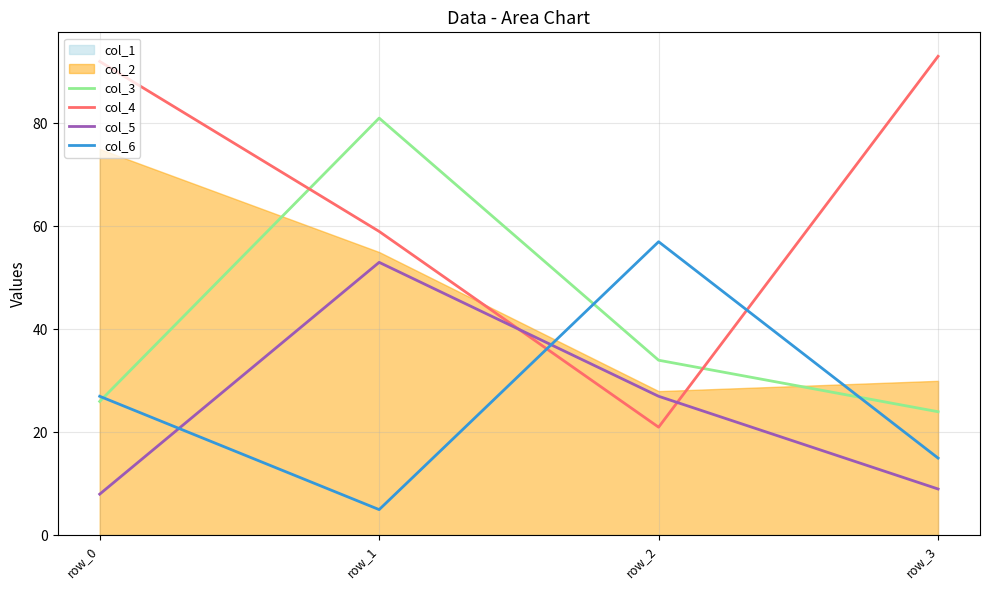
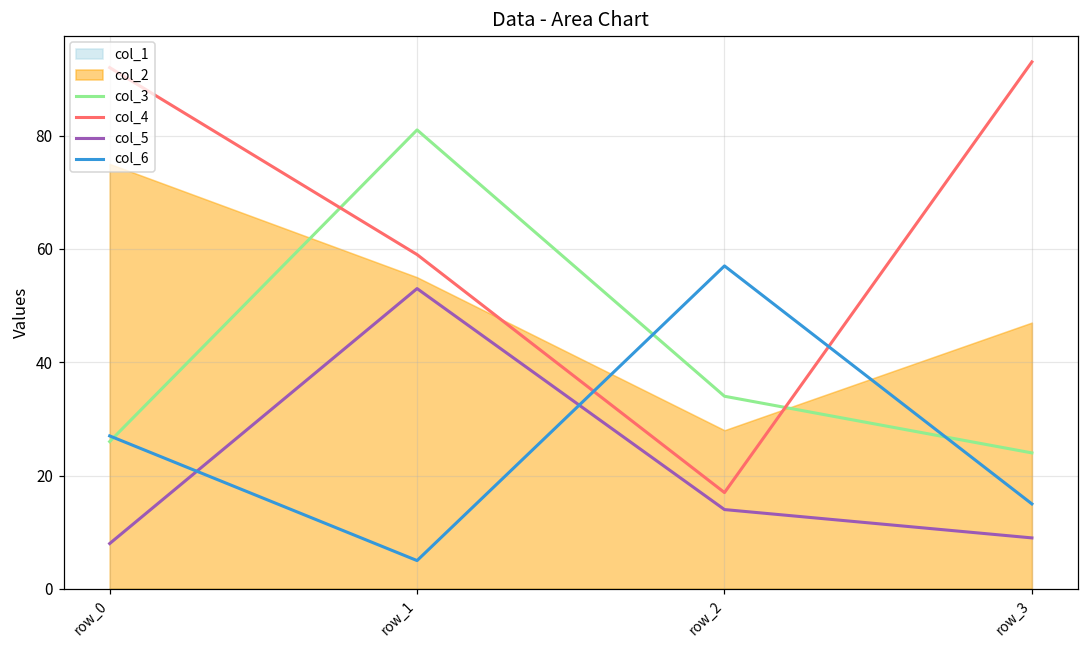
col_4, row_2: 21 -> 17
col_5, row_2: 27 -> 14
col_2, row_3: 30 -> 47
